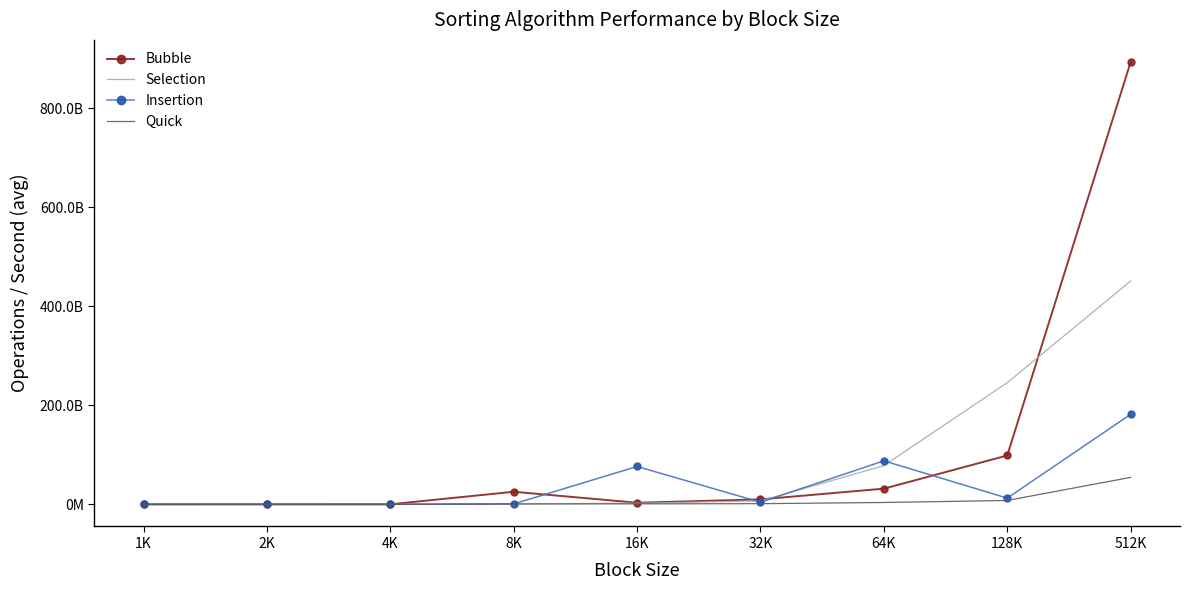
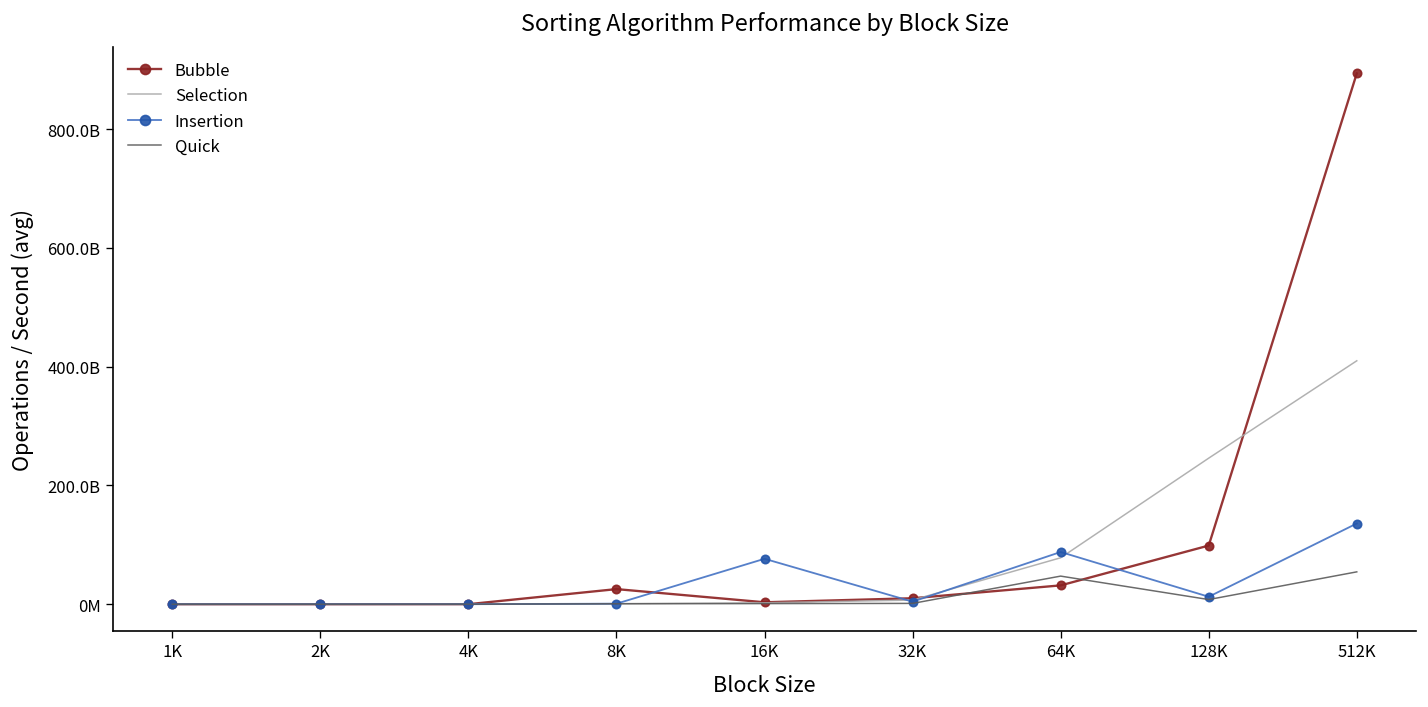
Quick, 64K: 0 -> 50000000000
Selection, 512K: 450000000000 -> 410000000000
Insertion, 512K: 180000000000 -> 140000000000
